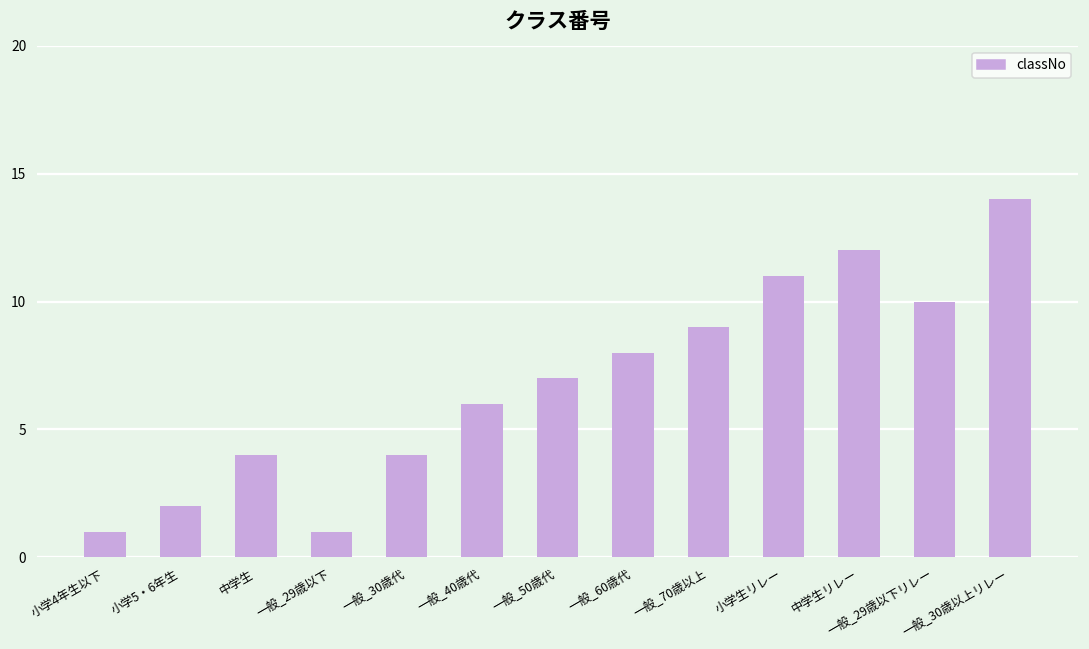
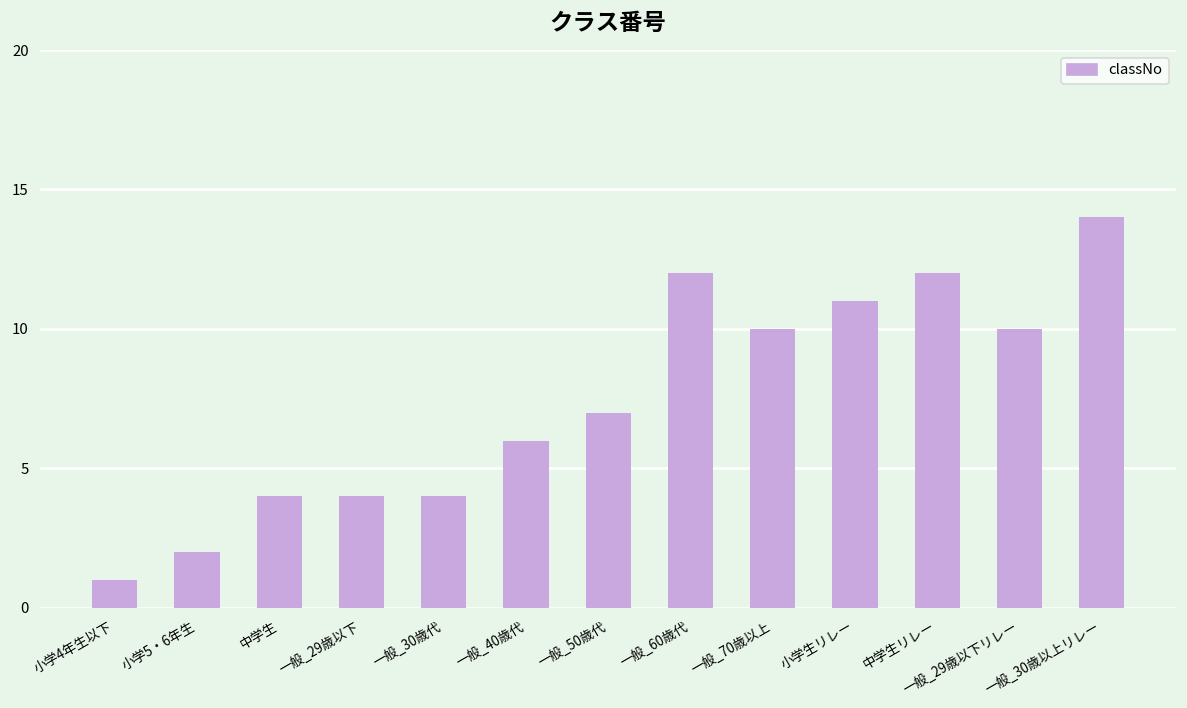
一般_29歳以下: 1 -> 4
一般_60歳代: 8 -> 12
一般_70歳以上: 9 -> 10
